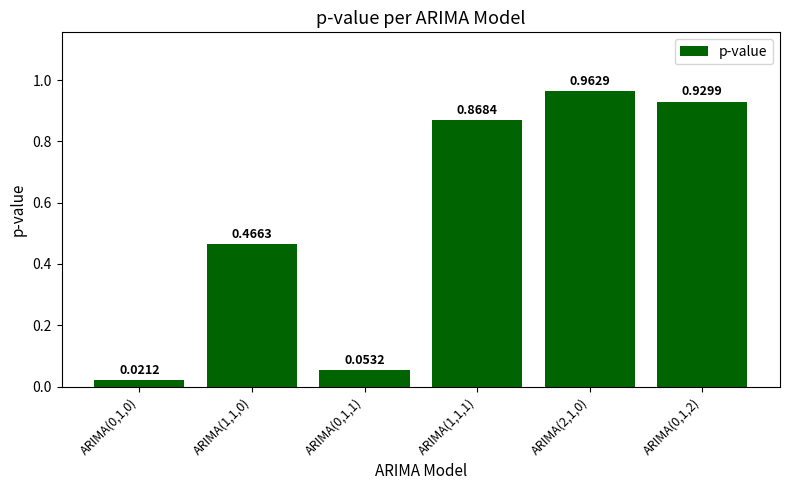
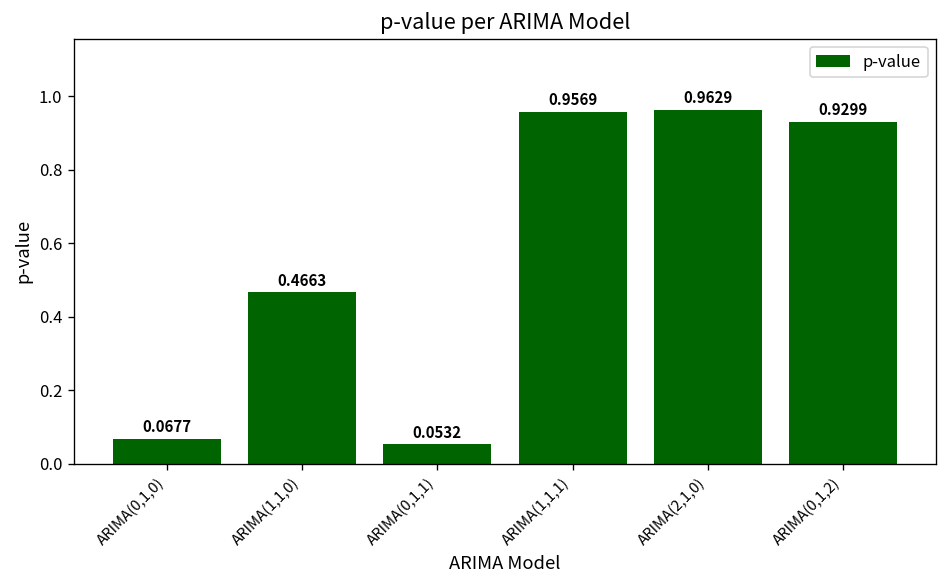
ARIMA(0,1,0): 0.0212 -> 0.0677
ARIMA(1,1,1): 0.8684 -> 0.9569
